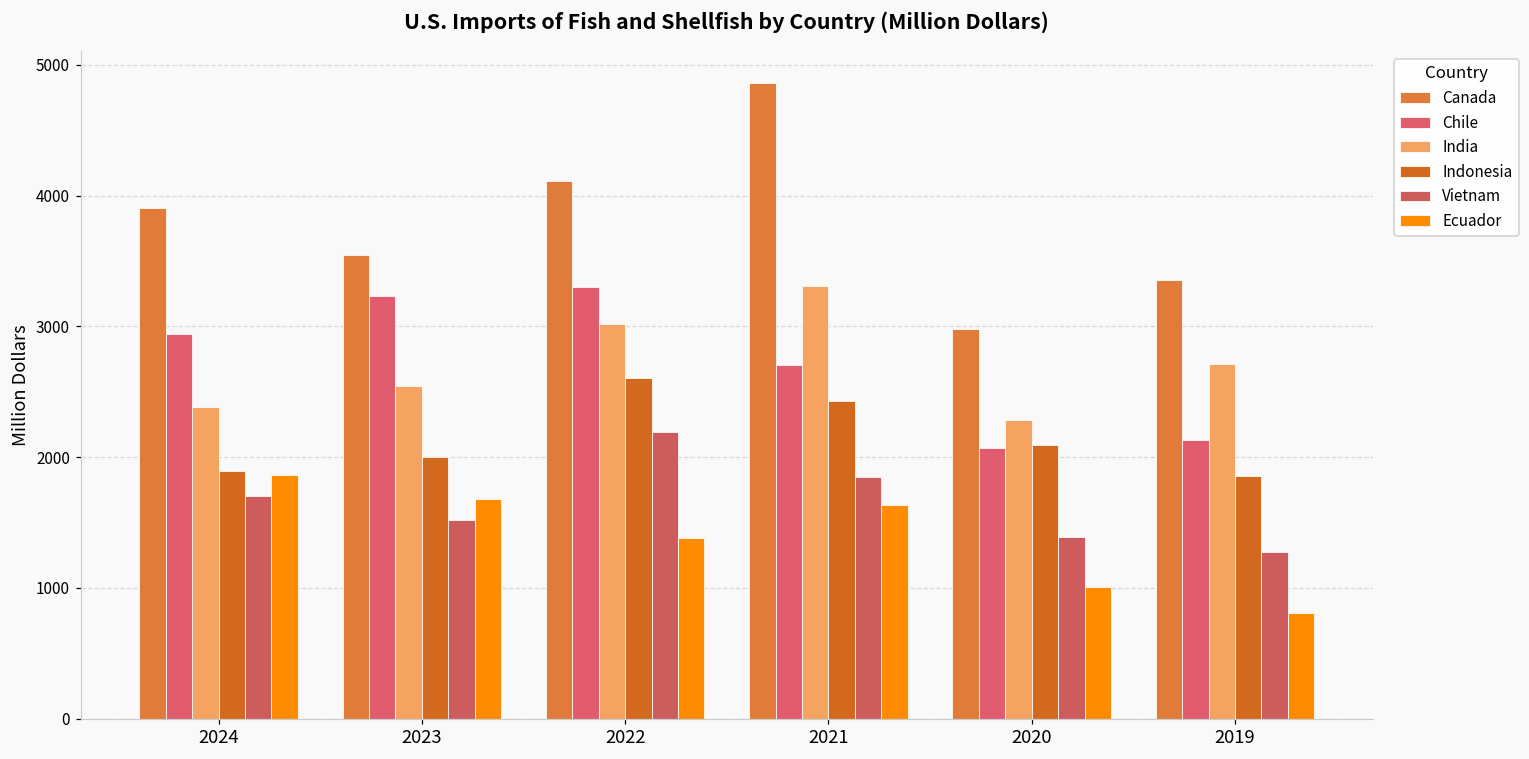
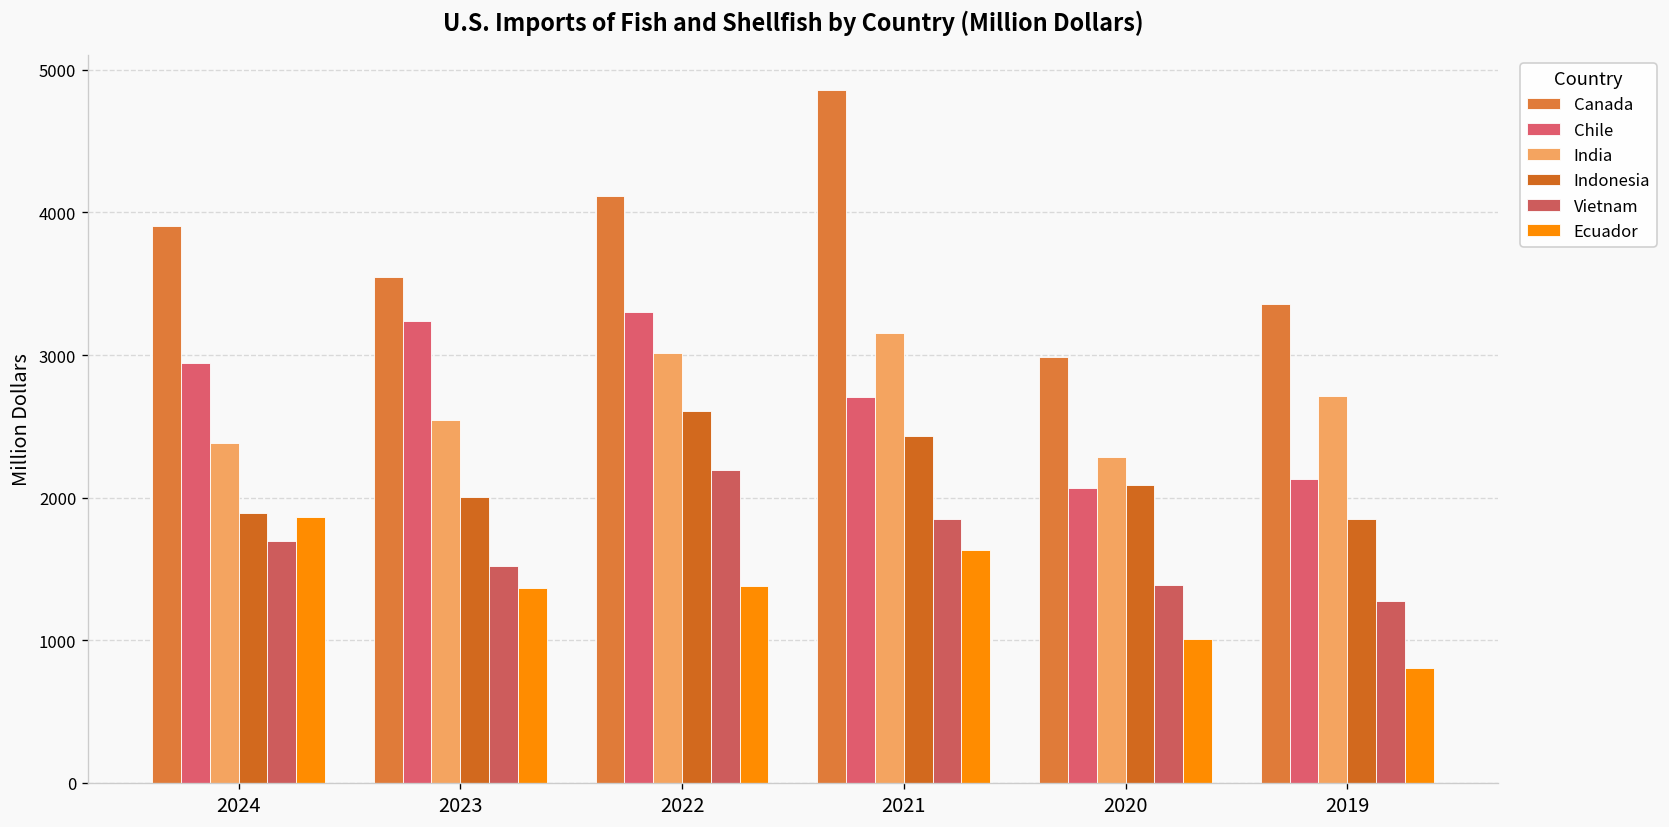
Ecuador, 2023: 1680 -> 1360
India, 2021: 3310 -> 3160
